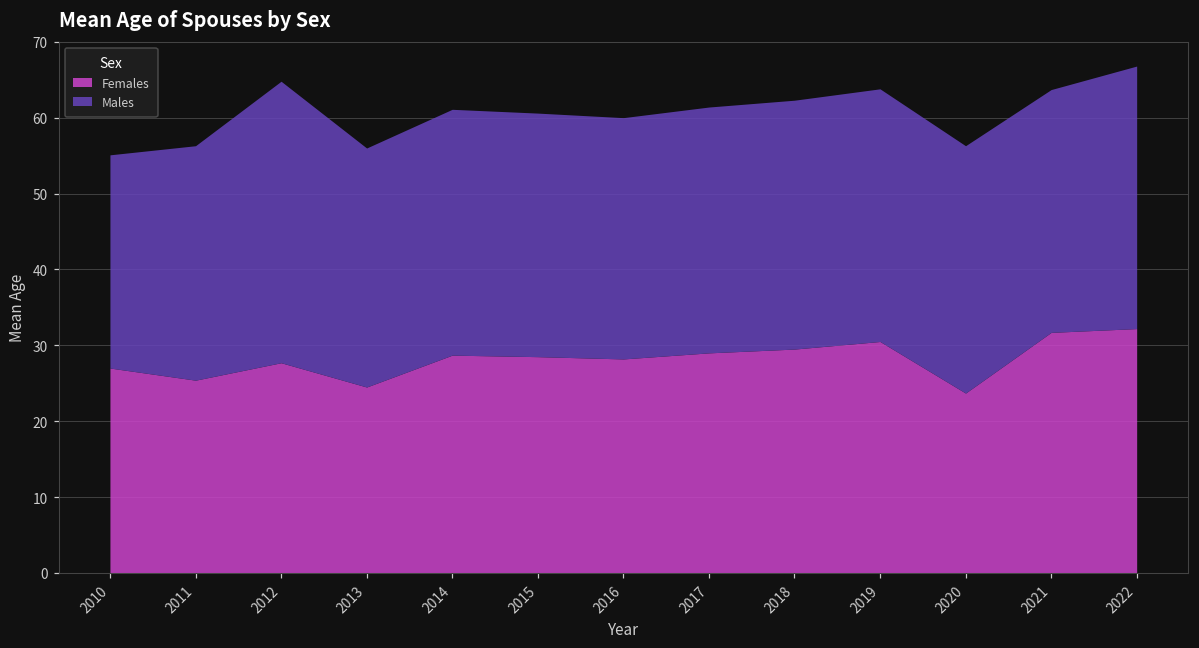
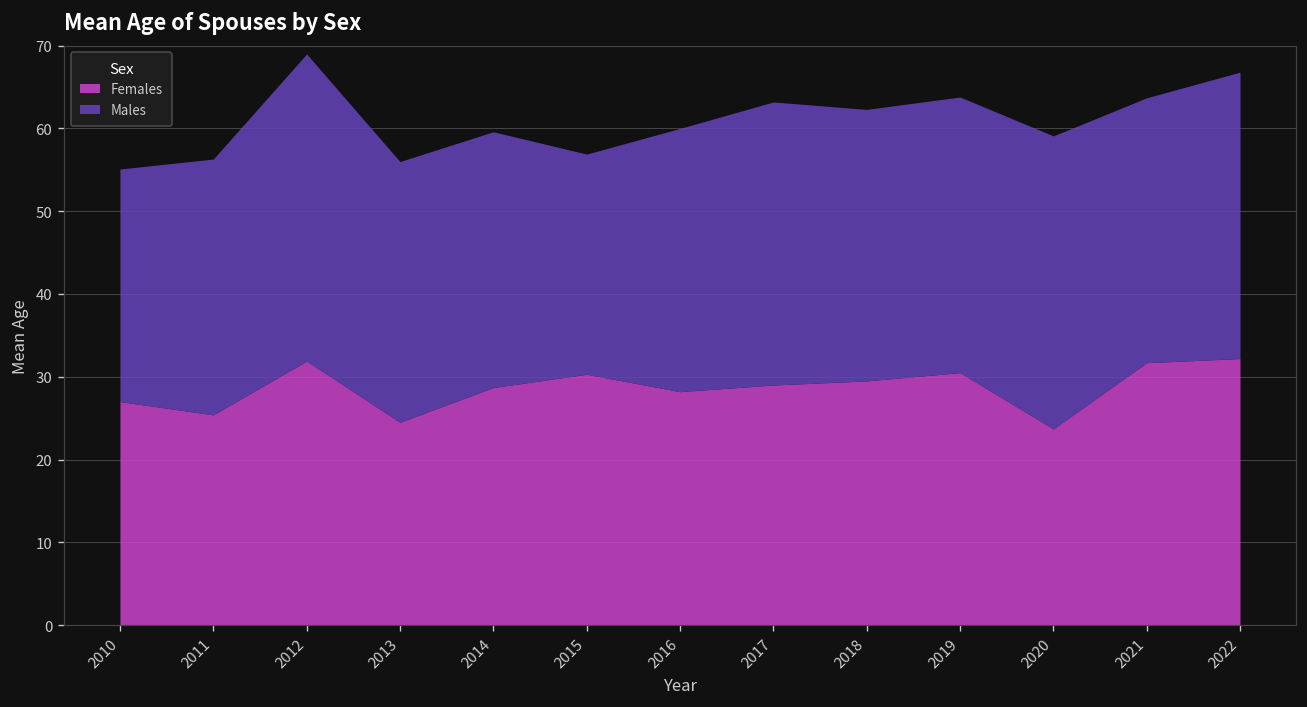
Females, 2012: 28 -> 32
Males, 2014: 32 -> 31
Females, 2015: 29 -> 30
Males, 2015: 32 -> 27
Males, 2017: 32 -> 34
Males, 2020: 33 -> 35
